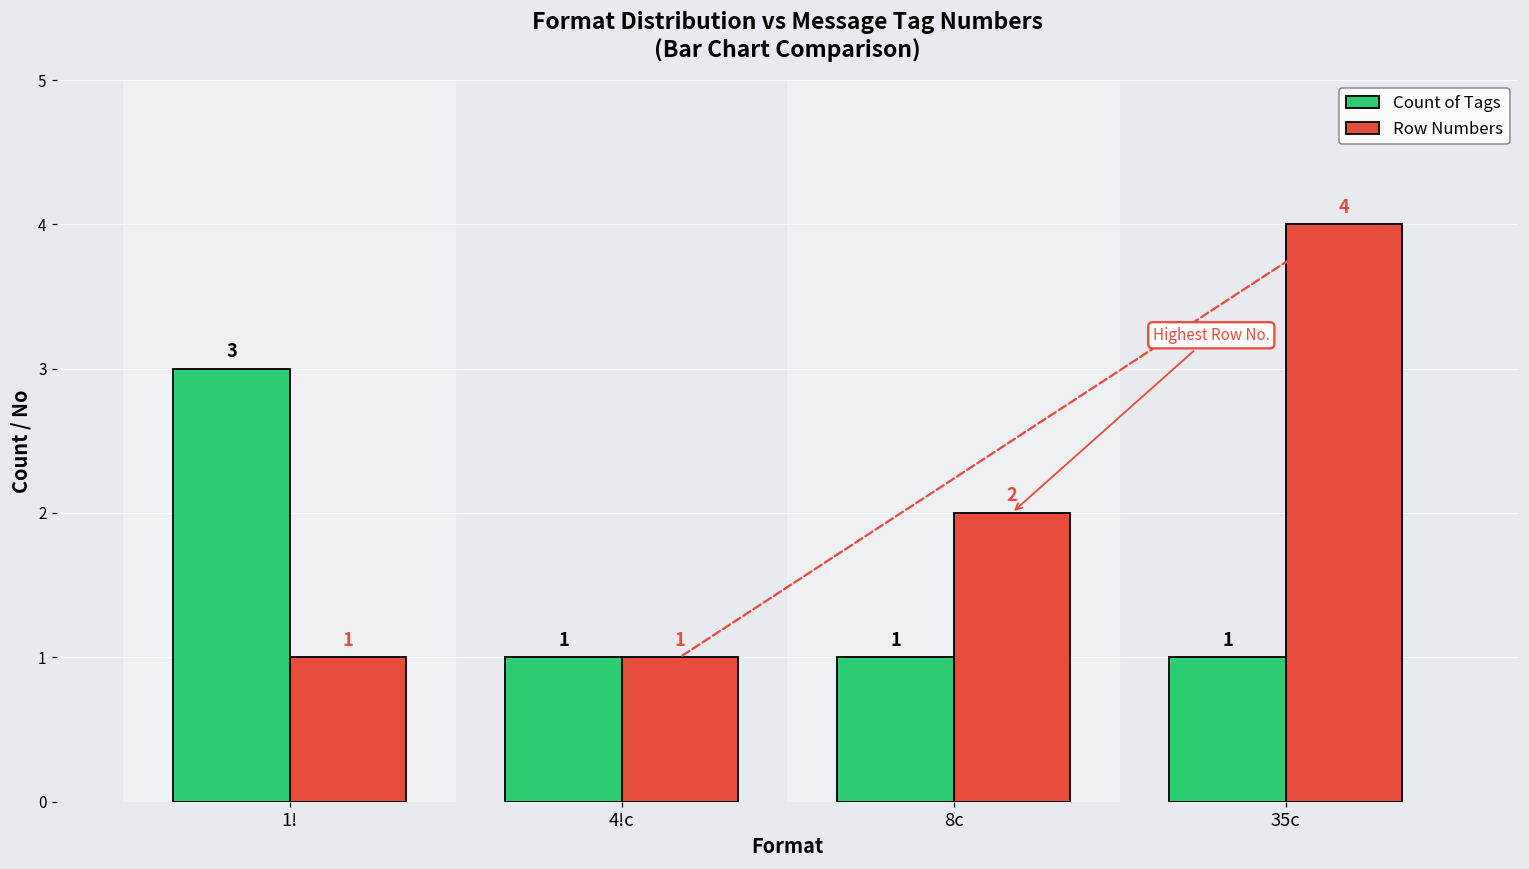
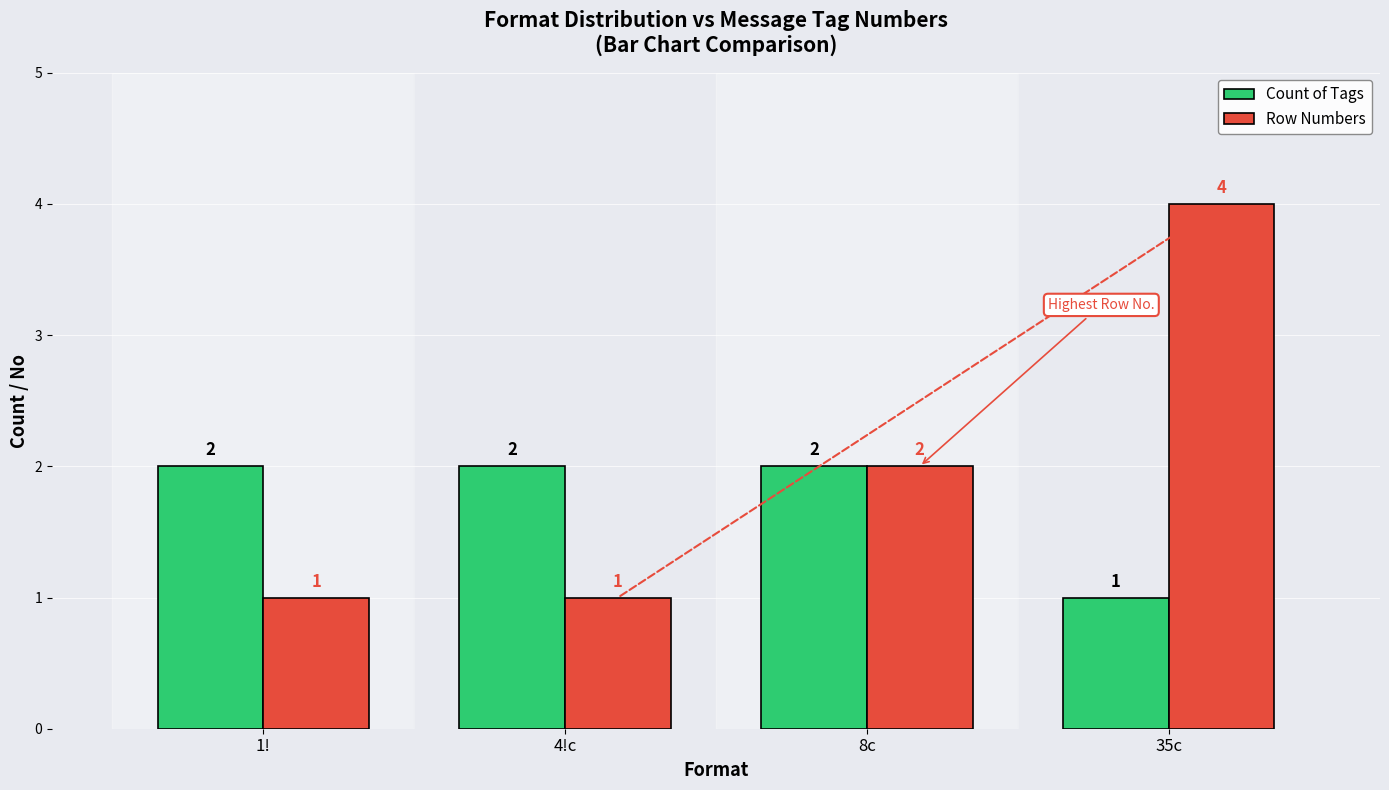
Count of Tags, 1!: 3 -> 2
Count of Tags, 4!c: 1 -> 2
Count of Tags, 8c: 1 -> 2
